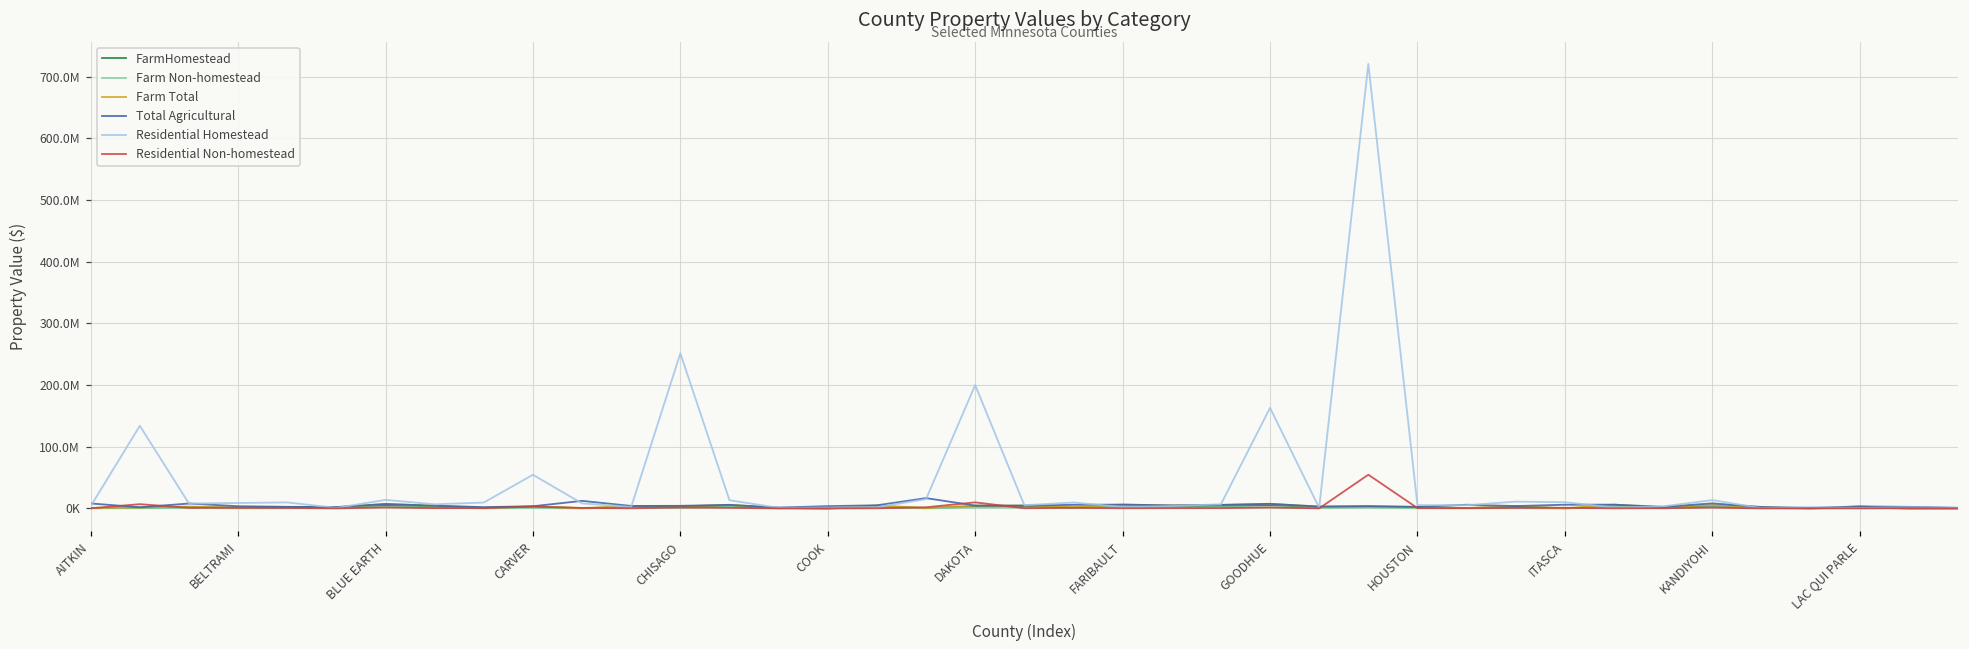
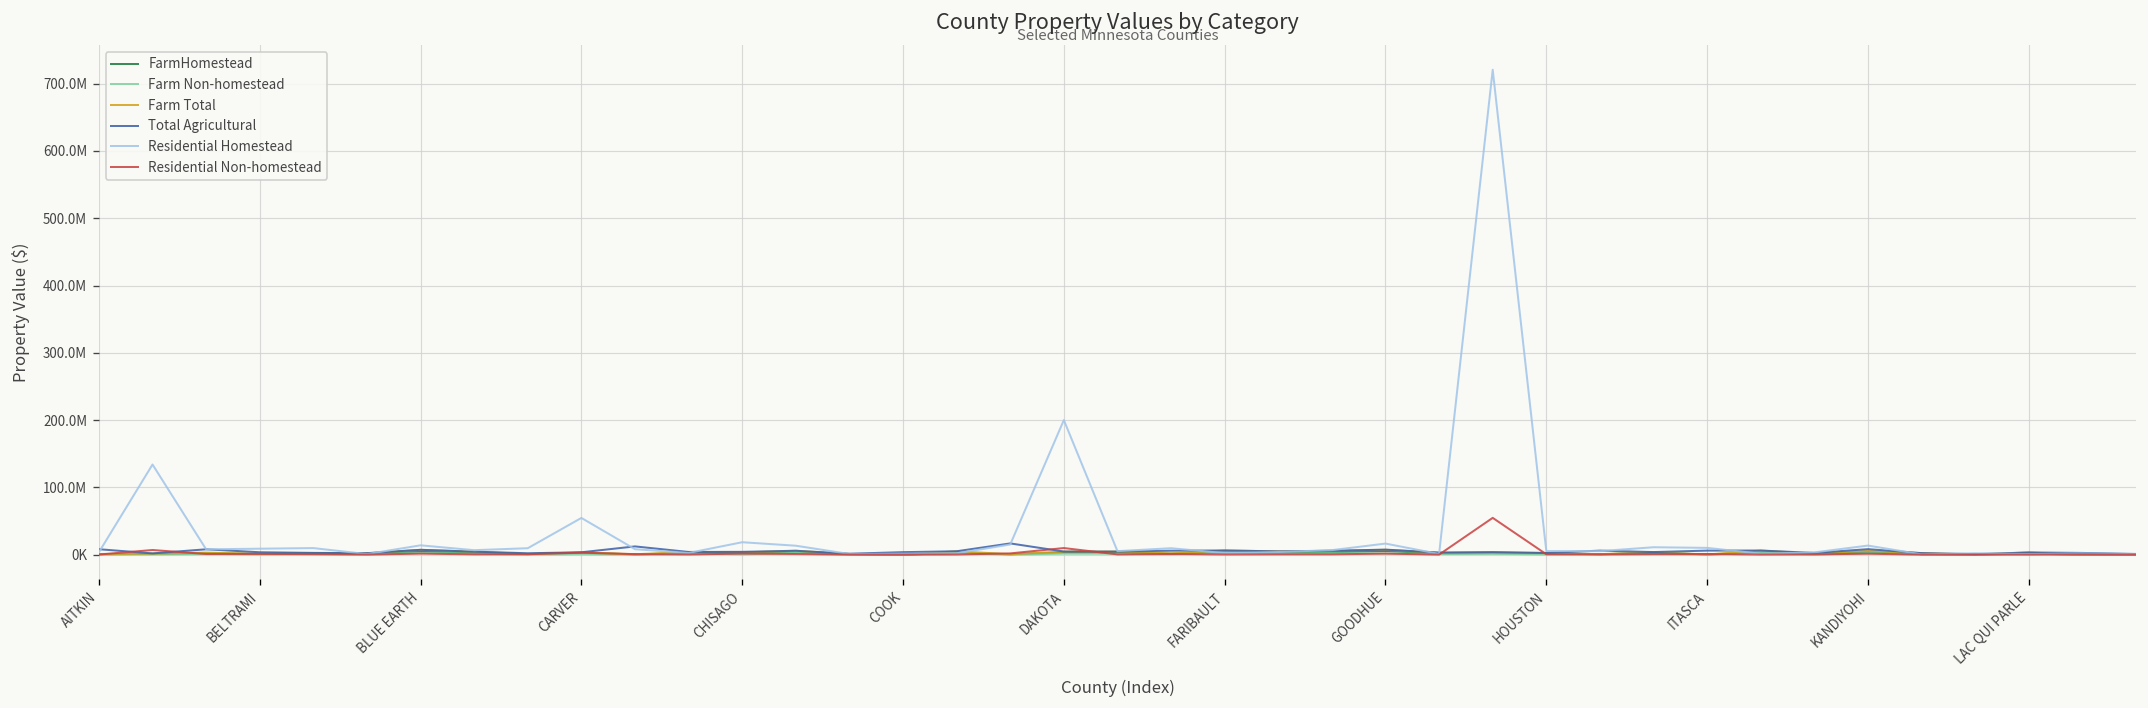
Residential Homestead, CHISAGO: 250000000 -> 20000000
Residential Homestead, GOODHUE: 160000000 -> 20000000
